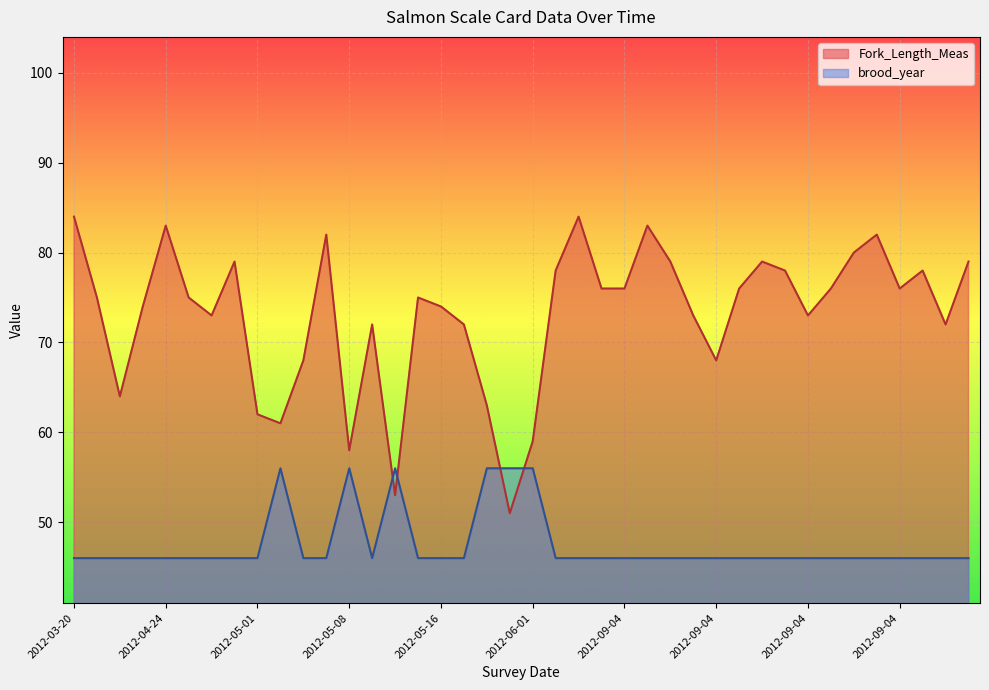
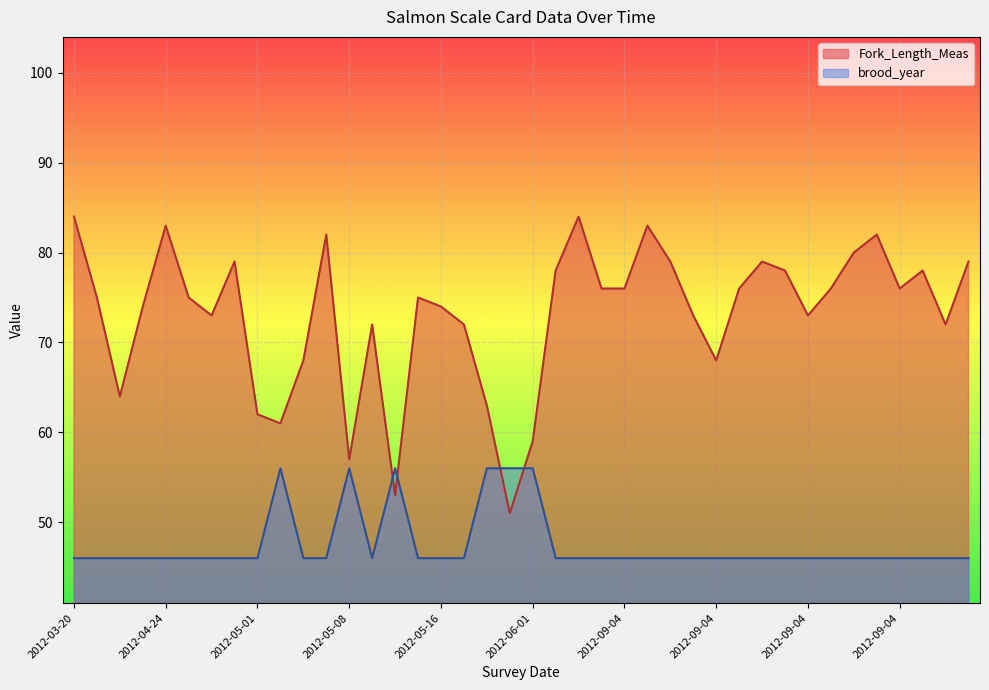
Fork_Length_Meas, 2012-05-08: 58 -> 57
